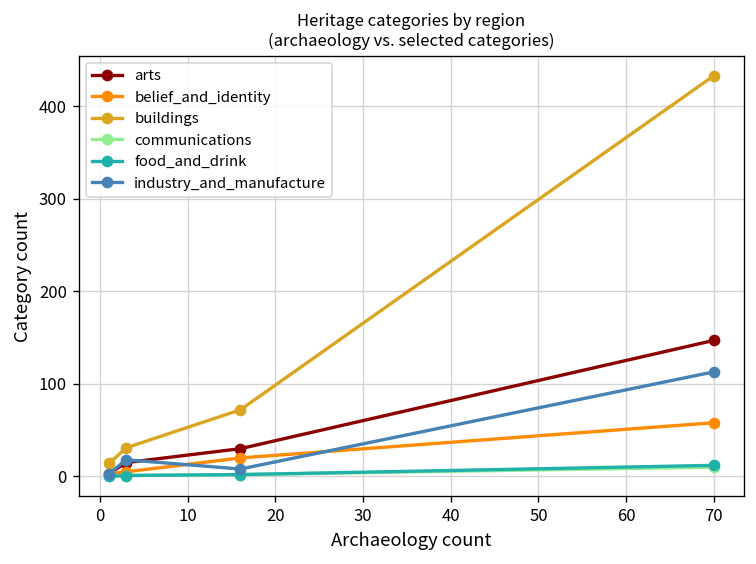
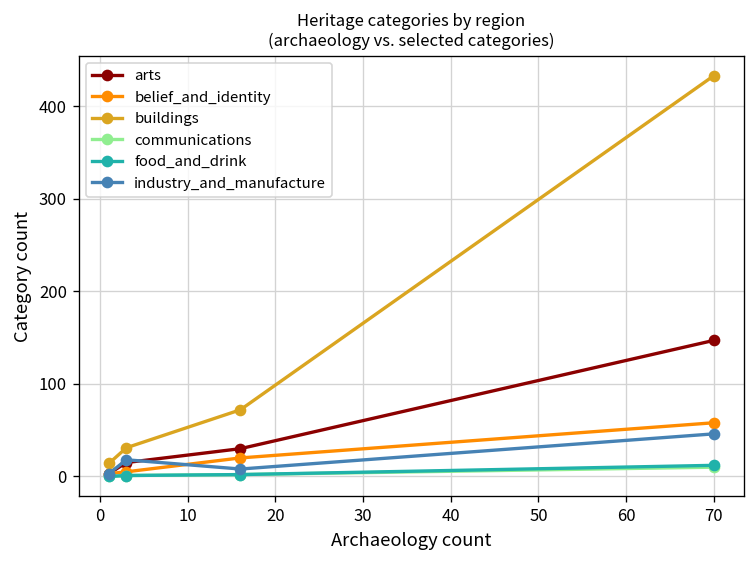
industry_and_manufacture, 70: 110 -> 50
